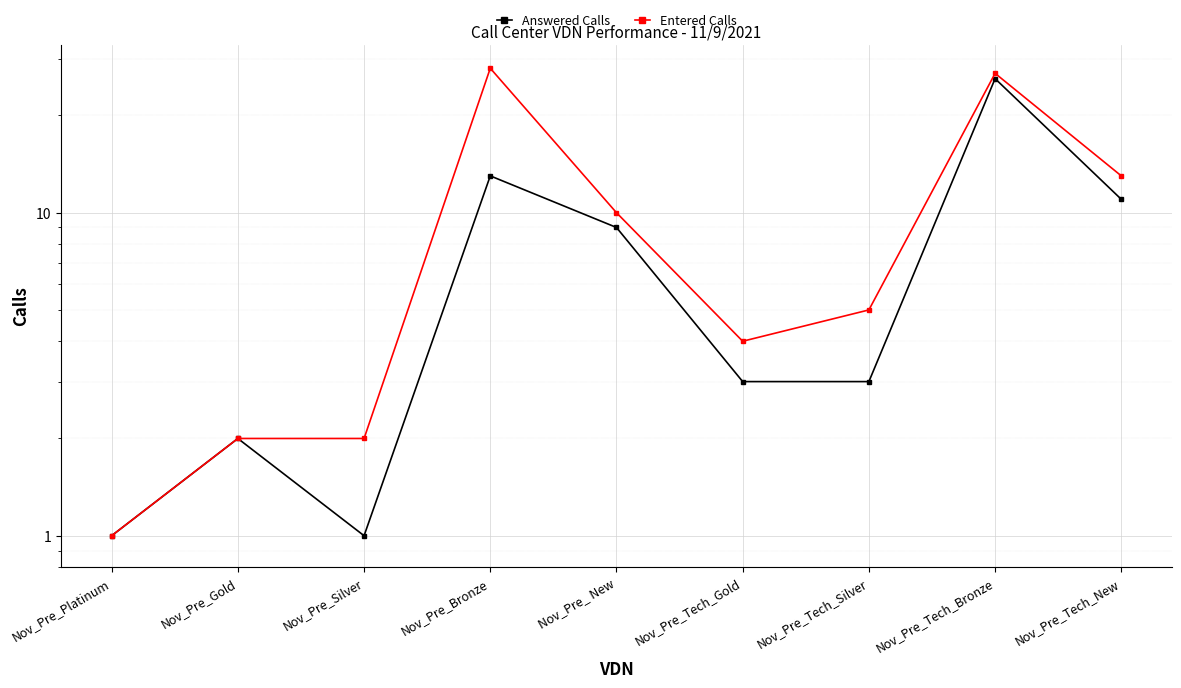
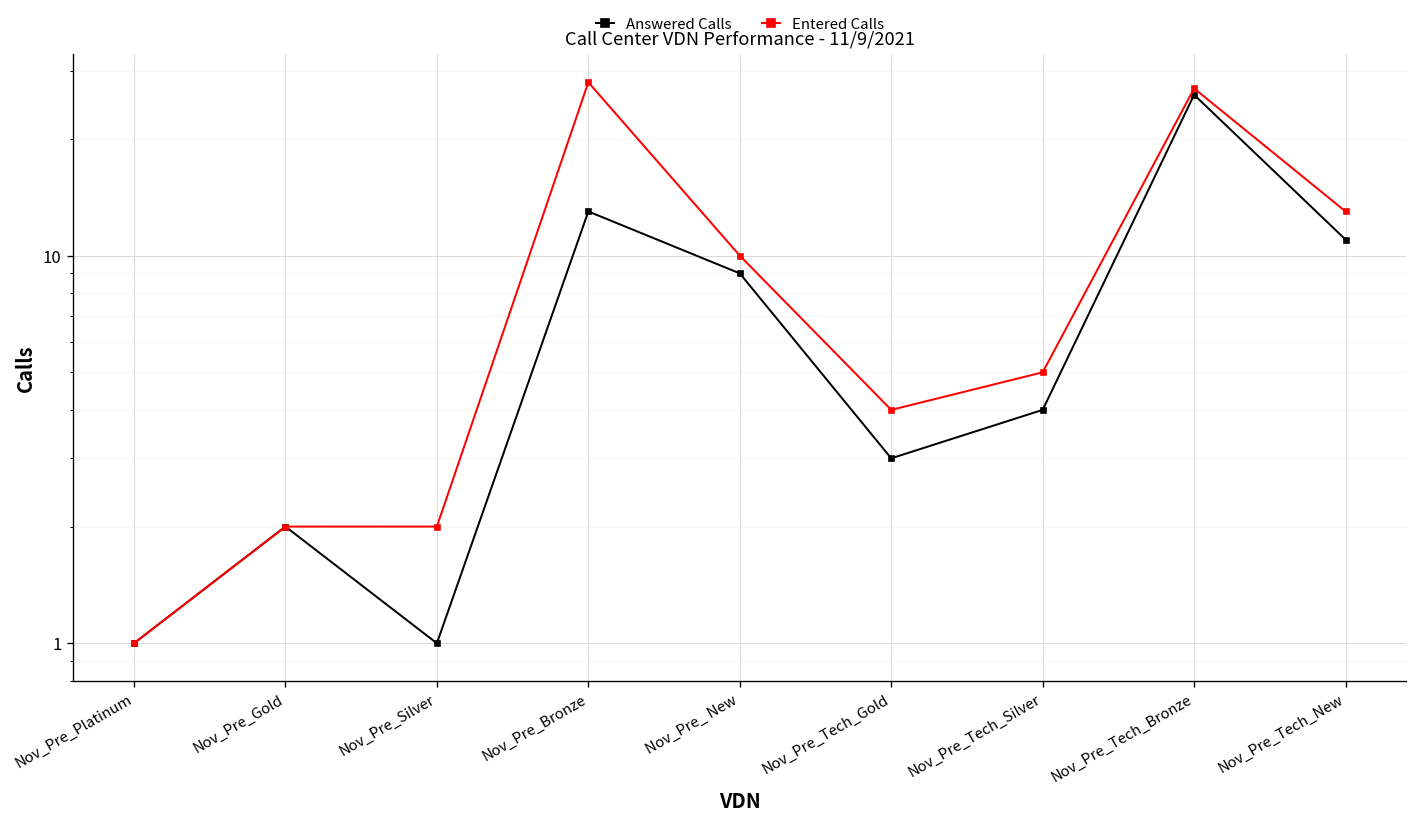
Answered Calls, Nov_Pre_Tech_Silver: 3 -> 4
